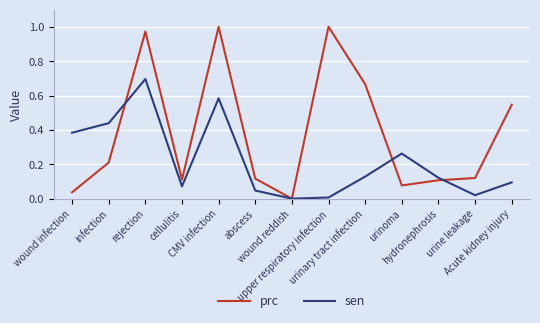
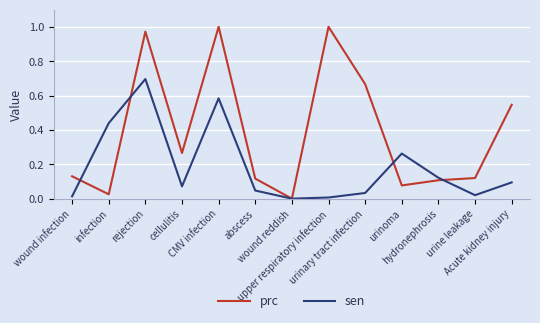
prc, wound infection: 0.04 -> 0.13
sen, wound infection: 0.38 -> 0.01
prc, infection: 0.21 -> 0.03
prc, cellulitis: 0.11 -> 0.27
sen, urinary tract infection: 0.13 -> 0.03
